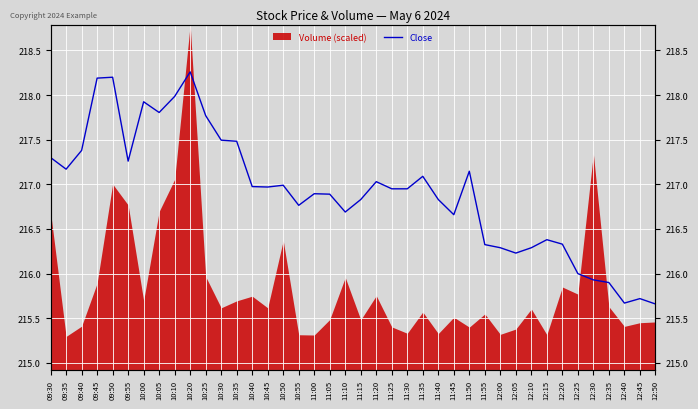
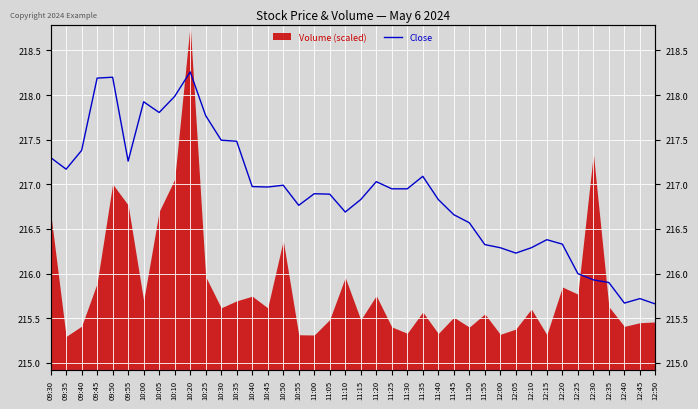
Close, 11:50: 217.1 -> 216.6
